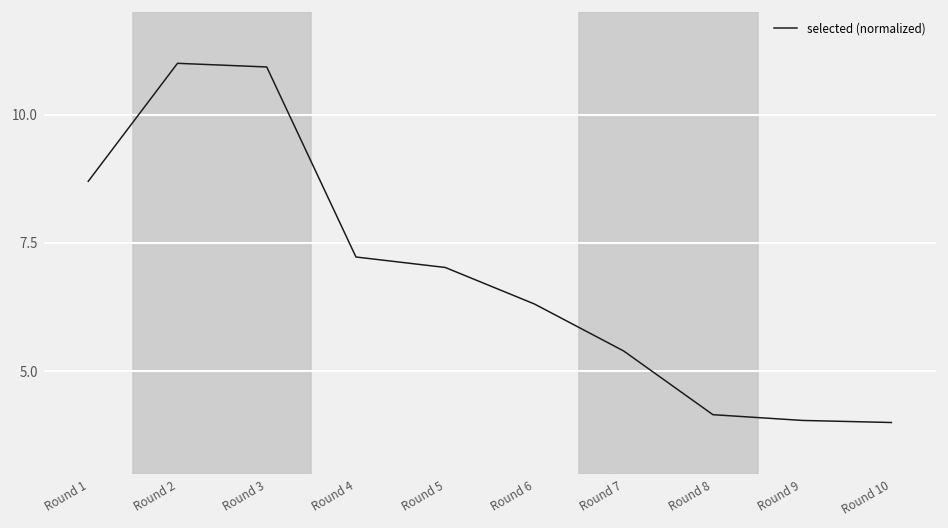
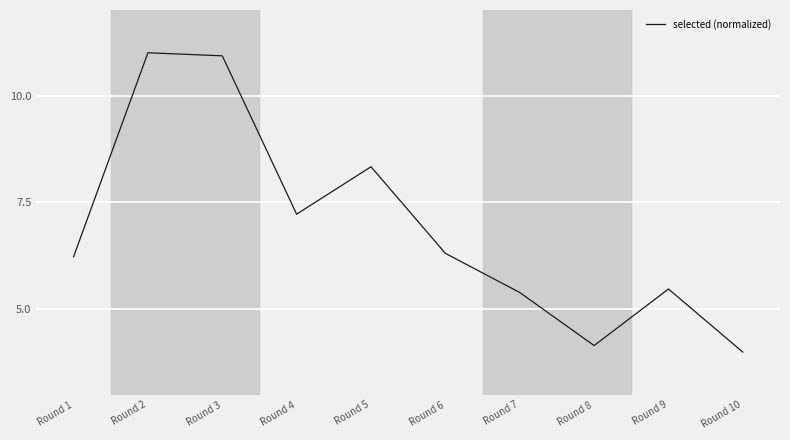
Round 1: 8.7 -> 6.2
Round 5: 7.0 -> 8.3
Round 9: 4.0 -> 5.5
